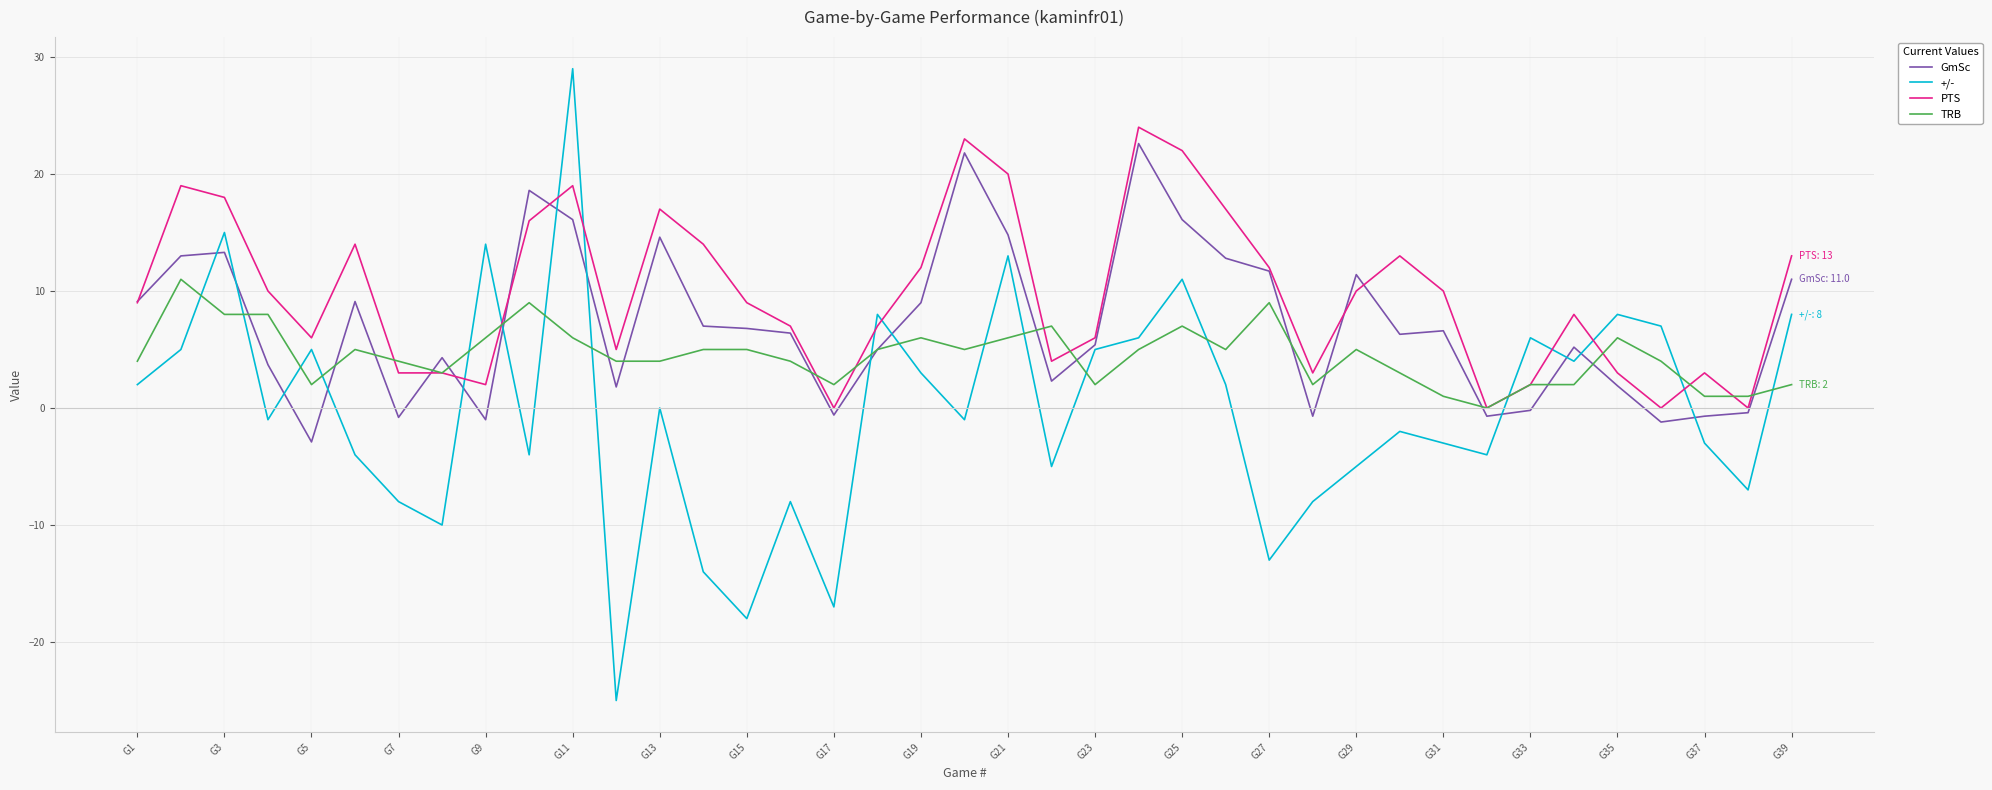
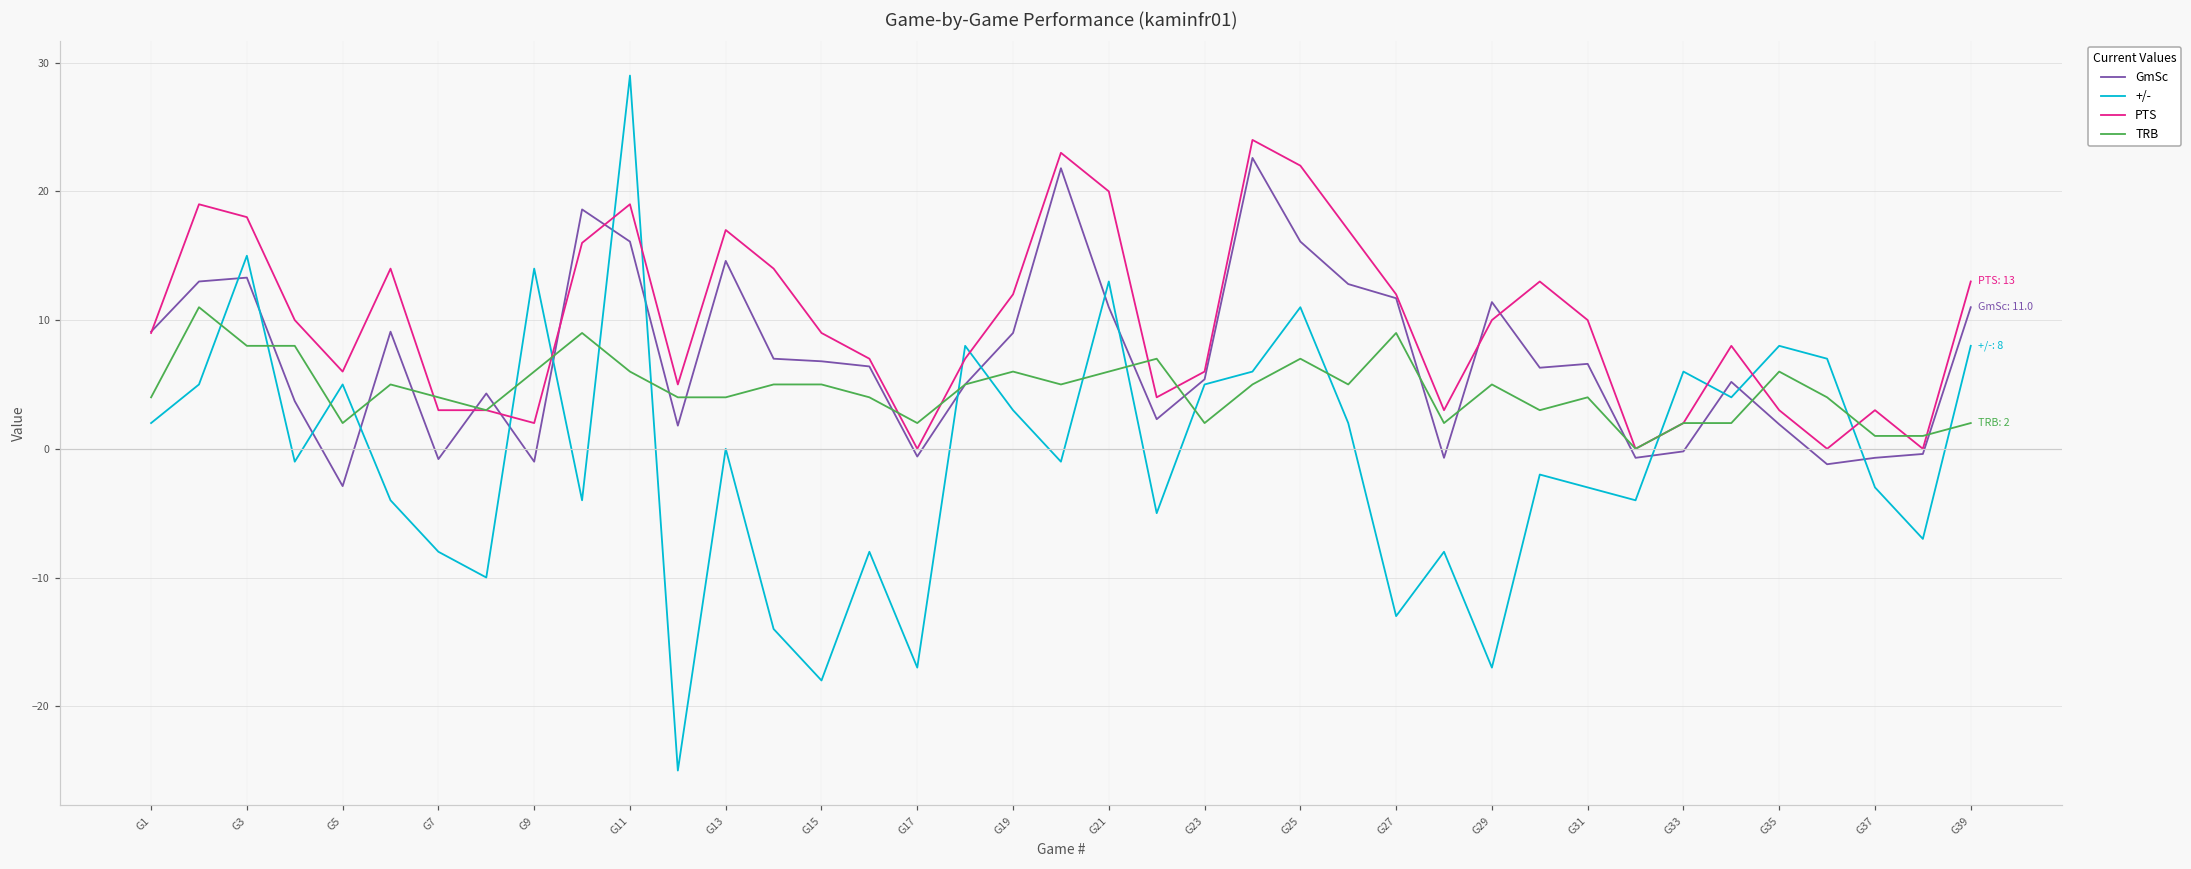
GmSc, G21: 14.8 -> 11.0
+/-, G29: -5 -> -17
TRB, G31: 1 -> 4
